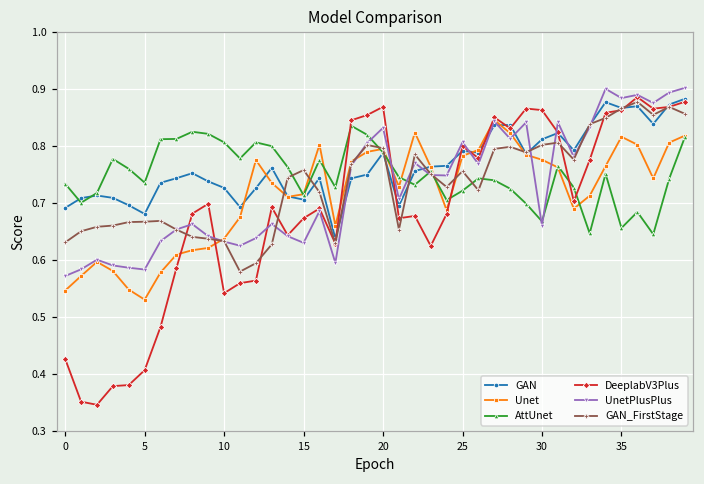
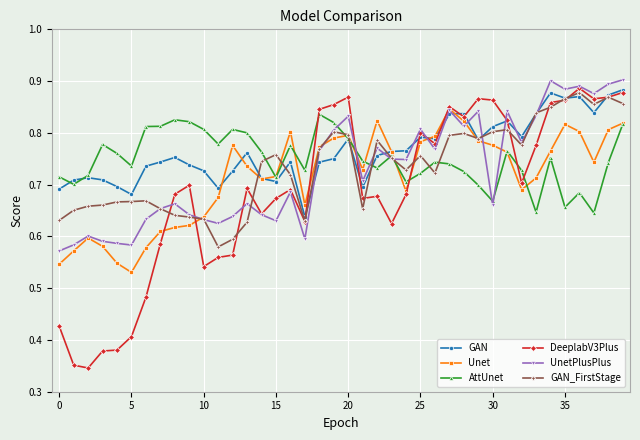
AttUnet, 0: 0.73 -> 0.71
